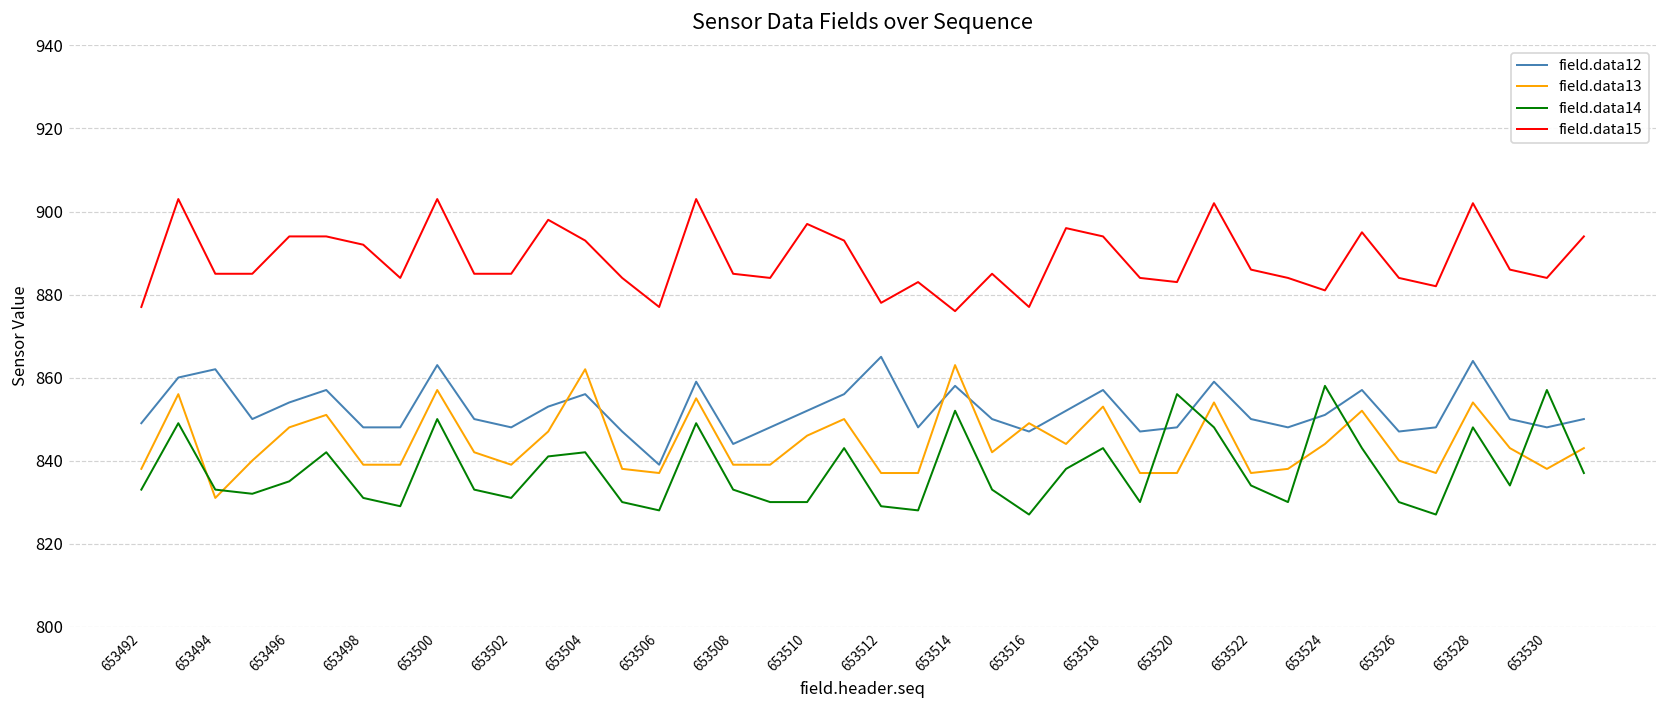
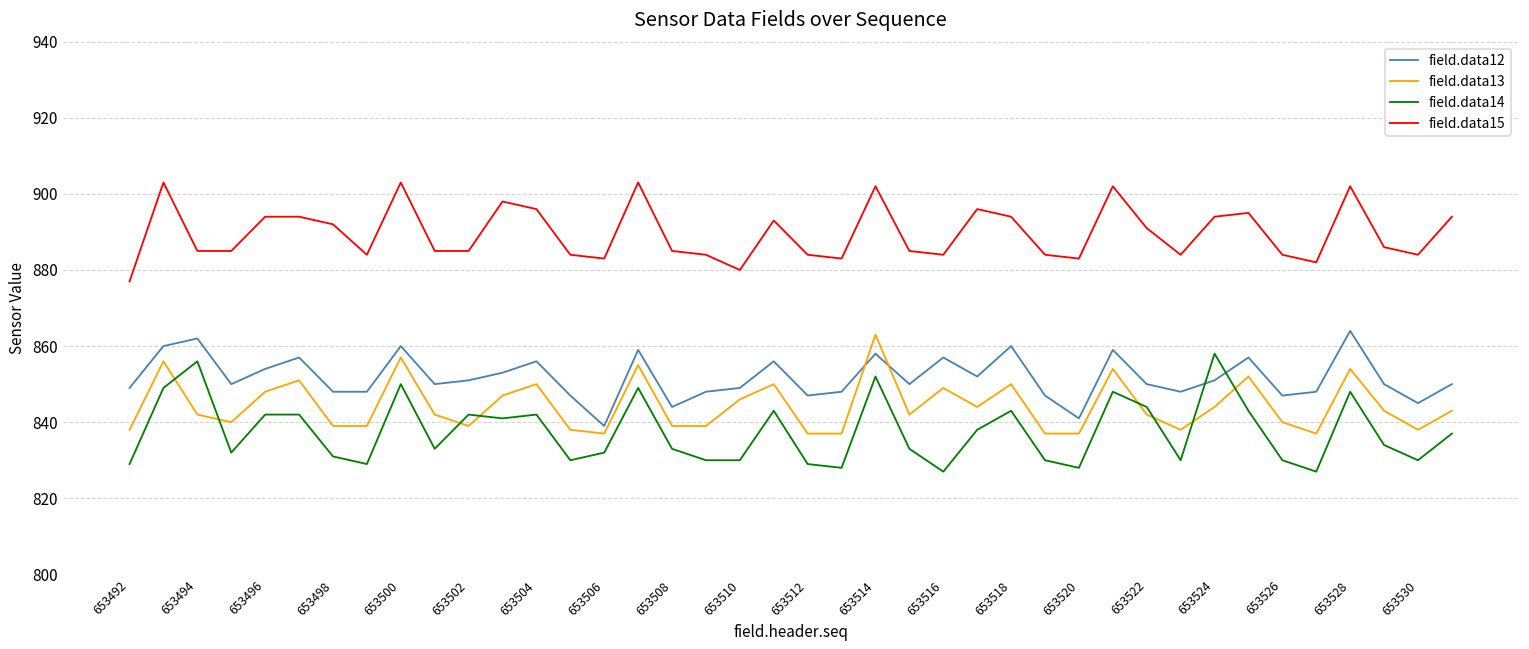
field.data14, 653492: 833 -> 829
field.data13, 653494: 831 -> 842
field.data14, 653494: 833 -> 856
field.data14, 653496: 835 -> 842
field.data12, 653500: 863 -> 860
field.data12, 653502: 848 -> 851
field.data14, 653502: 831 -> 842
field.data13, 653504: 862 -> 850
field.data15, 653504: 893 -> 896
field.data14, 653506: 828 -> 832
field.data15, 653506: 877 -> 883
field.data12, 653510: 852 -> 849
field.data15, 653510: 897 -> 880
field.data12, 653512: 865 -> 847
field.data15, 653512: 878 -> 884
field.data15, 653514: 876 -> 902
field.data12, 653516: 847 -> 857
field.data15, 653516: 877 -> 884
field.data12, 653518: 857 -> 860
field.data13, 653518: 853 -> 850
field.data12, 653520: 848 -> 841
field.data14, 653520: 856 -> 828
field.data13, 653522: 837 -> 842
field.data14, 653522: 834 -> 844
field.data15, 653522: 886 -> 891
field.data15, 653524: 881 -> 894
field.data12, 653530: 848 -> 845
field.data14, 653530: 857 -> 830
